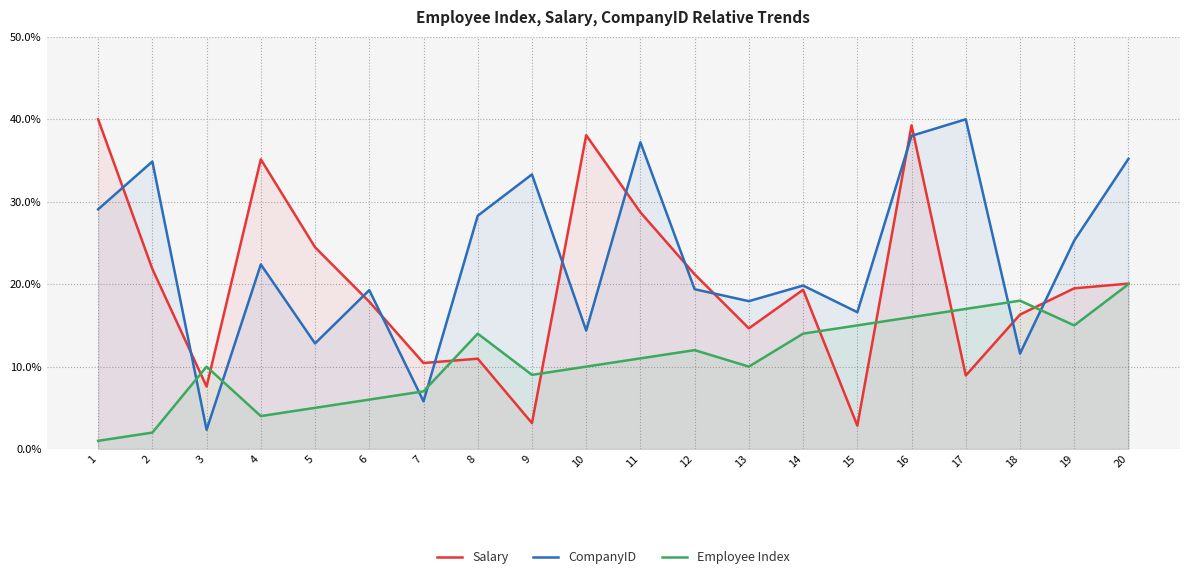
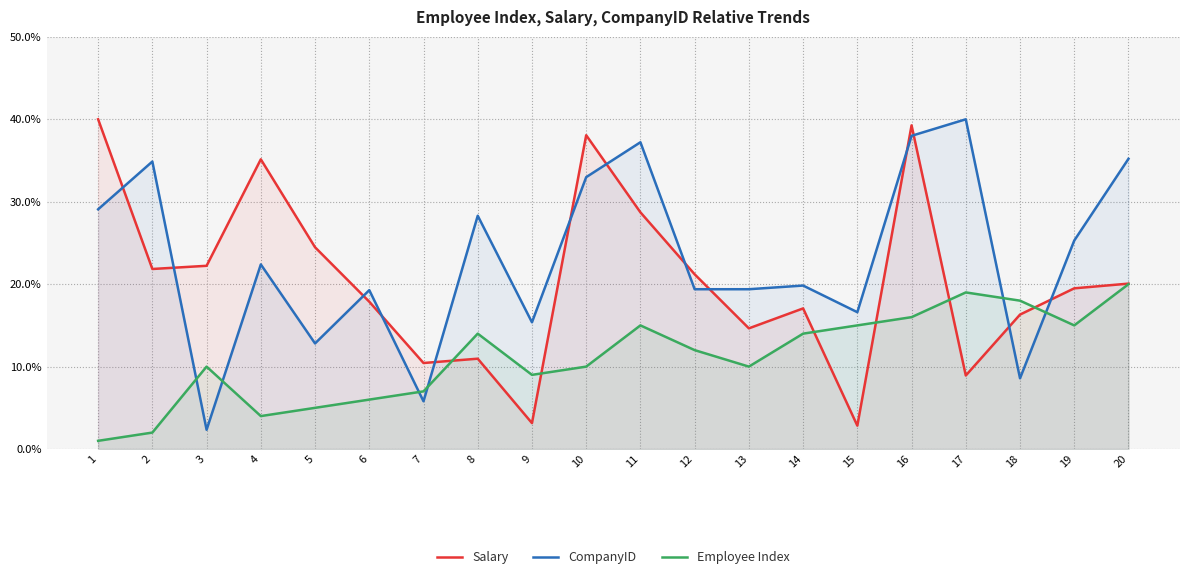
Salary, 3: 8% -> 22%
CompanyID, 9: 33% -> 15%
CompanyID, 10: 14% -> 33%
Employee Index, 11: 11% -> 15%
CompanyID, 13: 18% -> 19%
Salary, 14: 19% -> 17%
Employee Index, 17: 17% -> 19%
CompanyID, 18: 12% -> 9%
